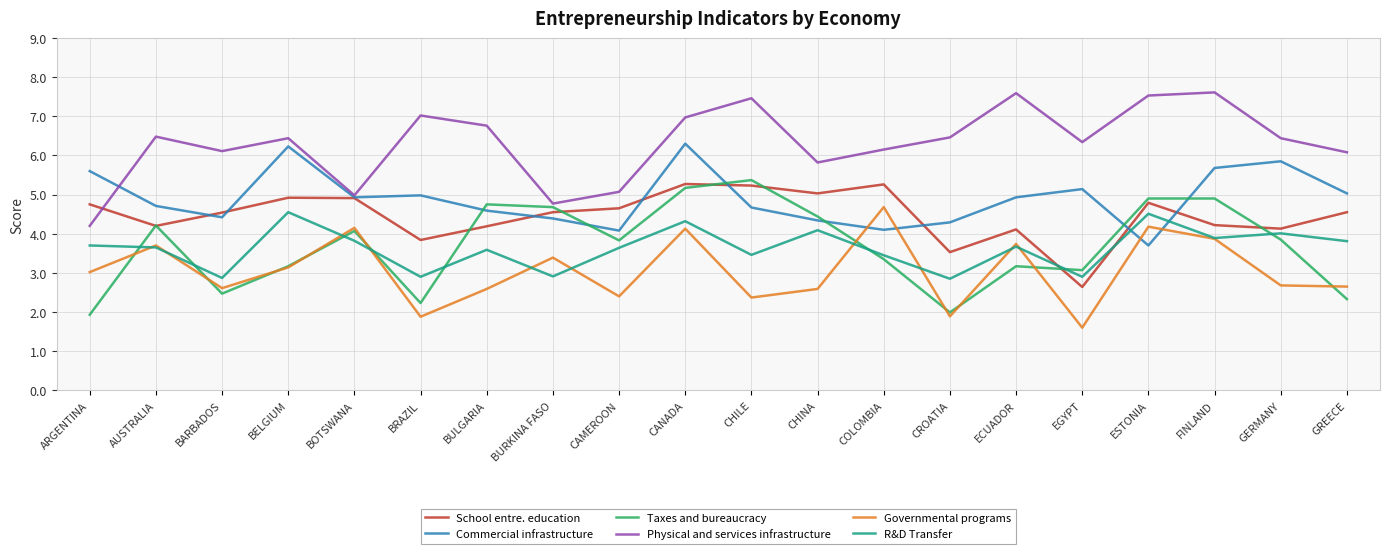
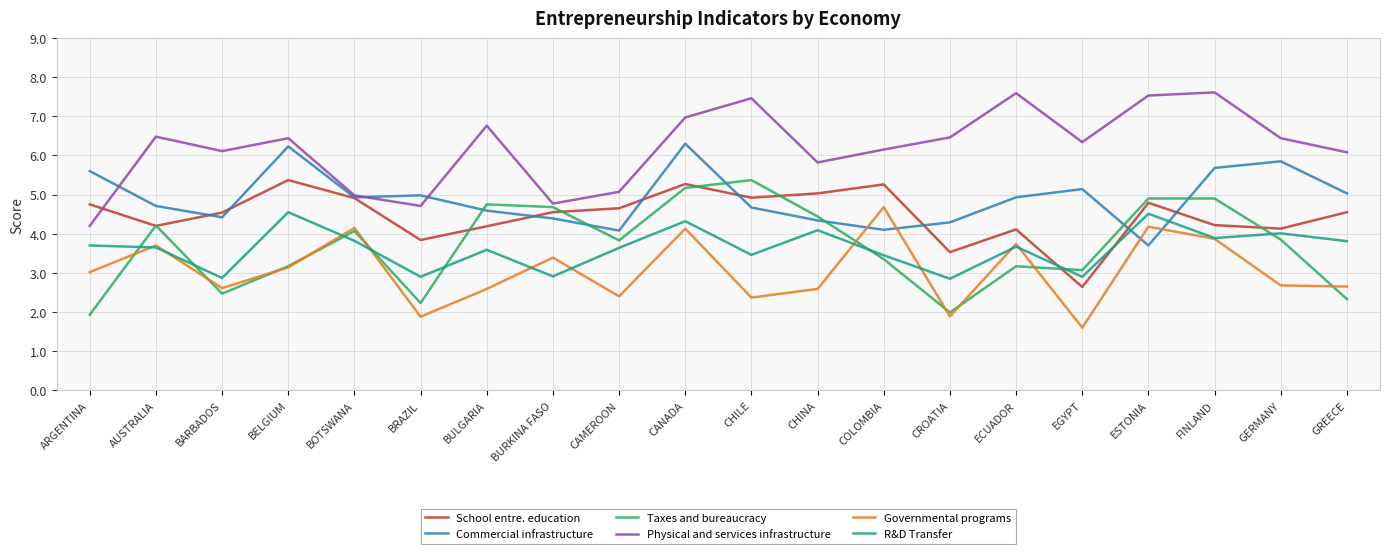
School entre. education, BELGIUM: 4.9 -> 5.4
Physical and services infrastructure, BRAZIL: 7.0 -> 4.7
School entre. education, CHILE: 5.2 -> 4.9
